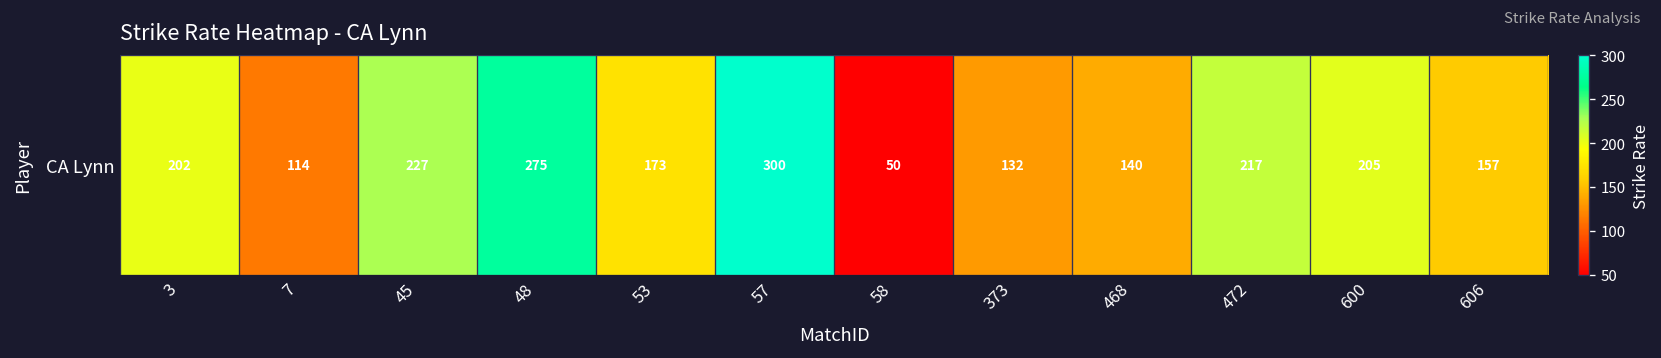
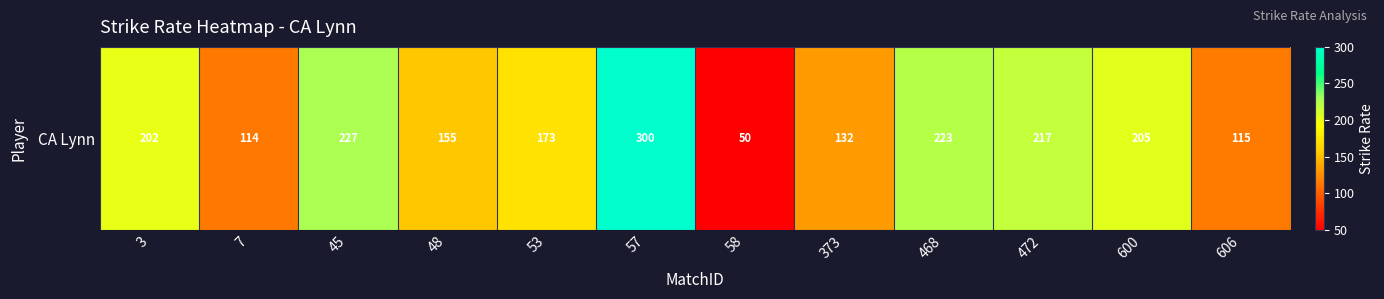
CA Lynn, 48: 275 -> 155
CA Lynn, 468: 140 -> 223
CA Lynn, 606: 157 -> 115
